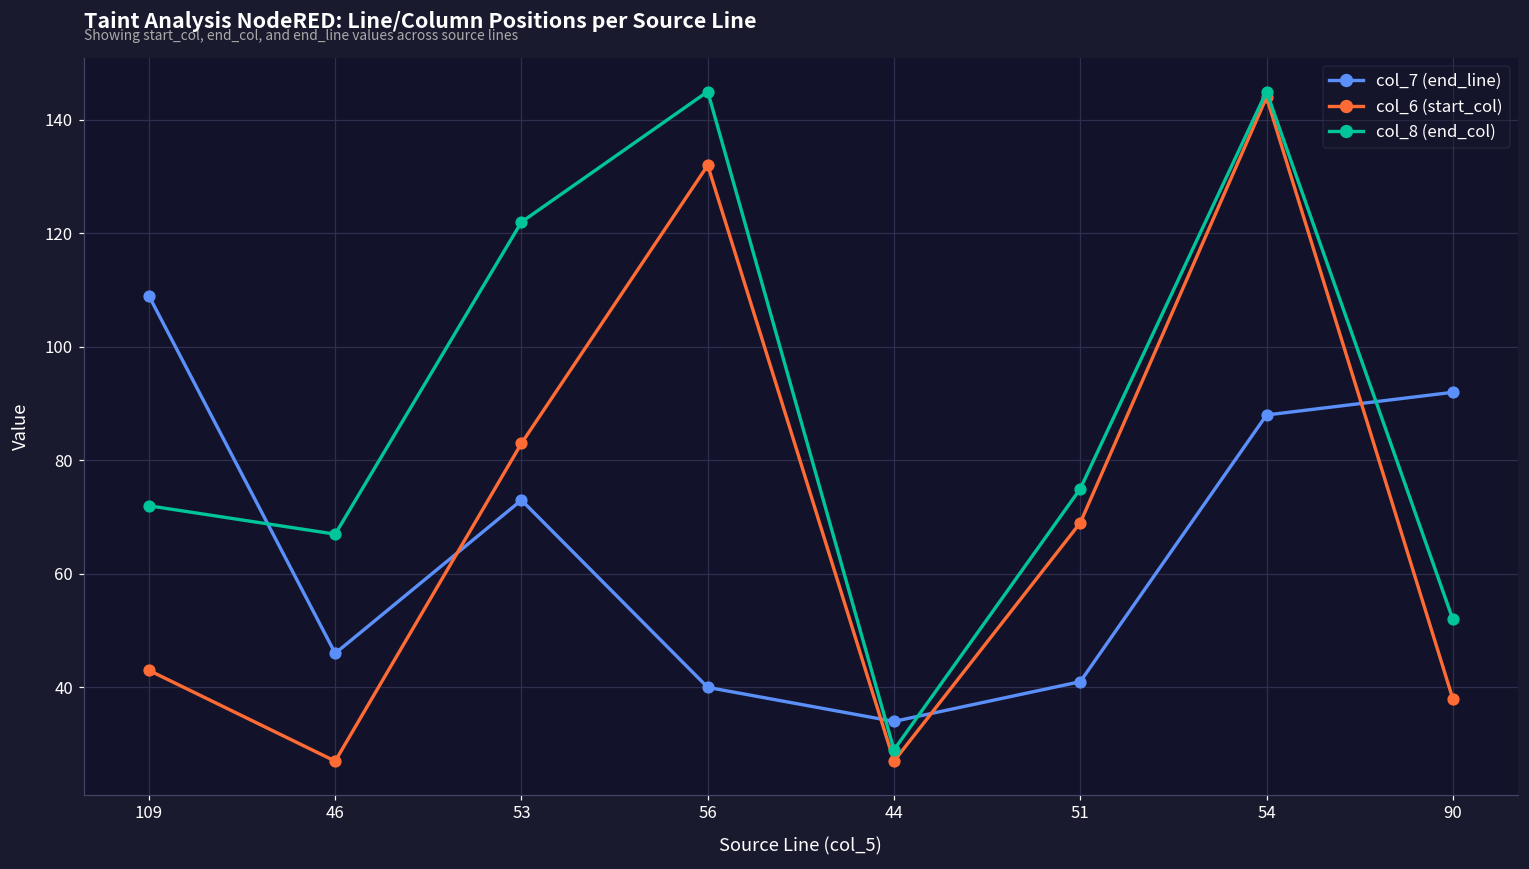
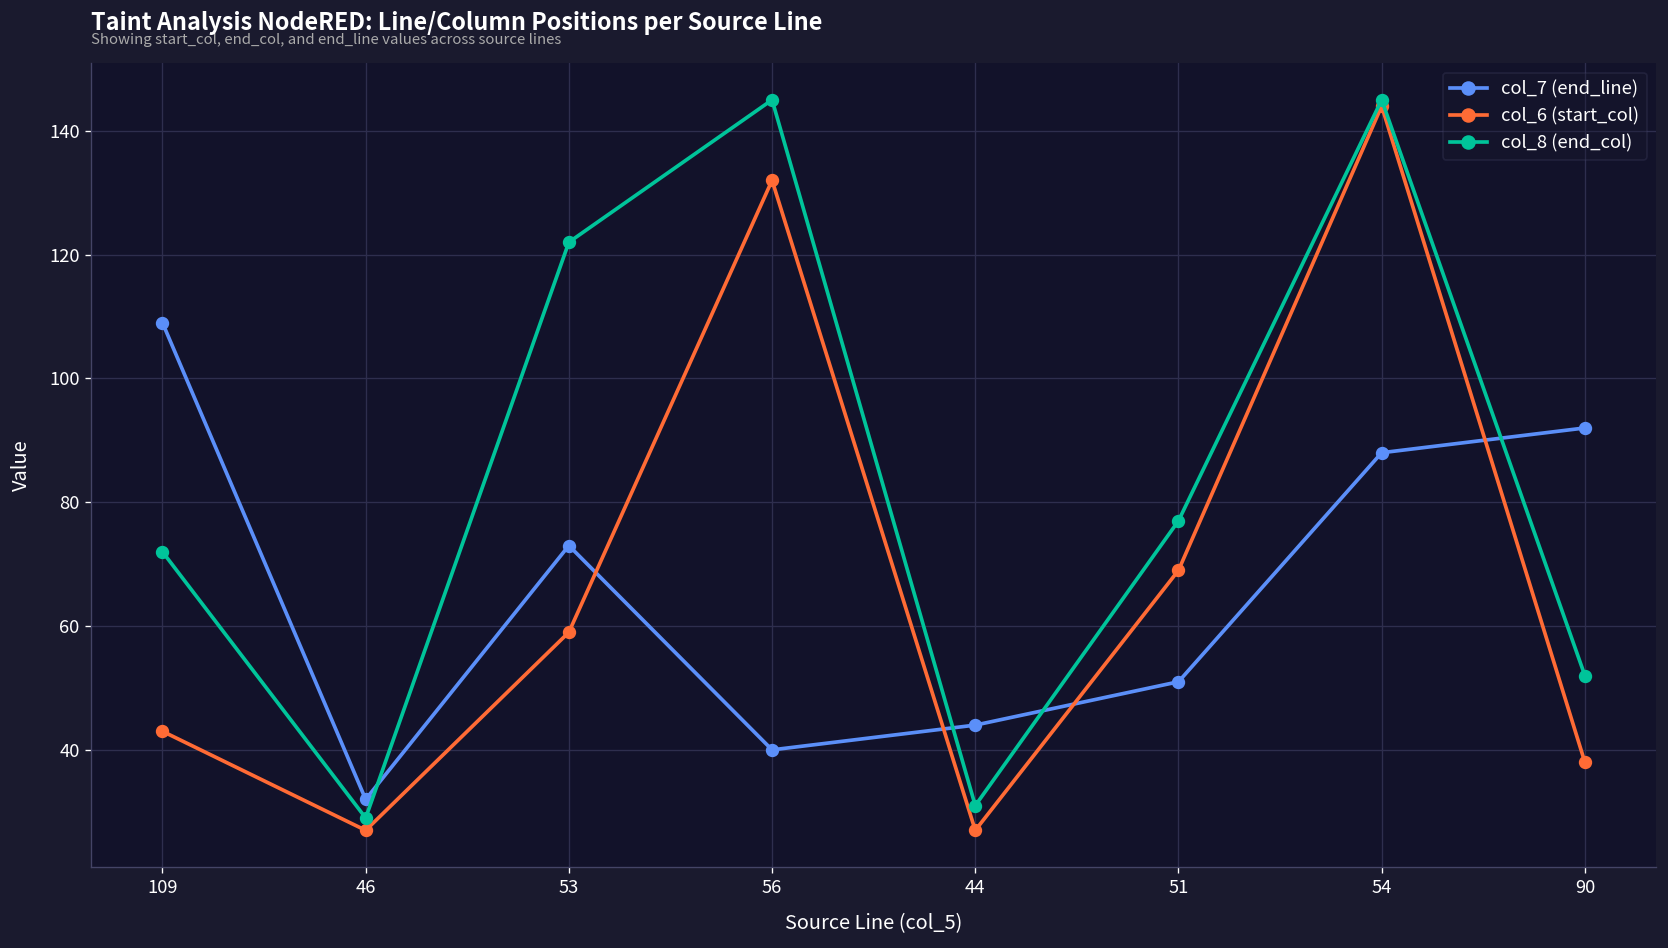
col_7 (end_line), 46: 46 -> 32
col_8 (end_col), 46: 67 -> 29
col_6 (start_col), 53: 83 -> 59
col_7 (end_line), 44: 34 -> 44
col_8 (end_col), 44: 29 -> 31
col_7 (end_line), 51: 41 -> 51
col_8 (end_col), 51: 75 -> 77
